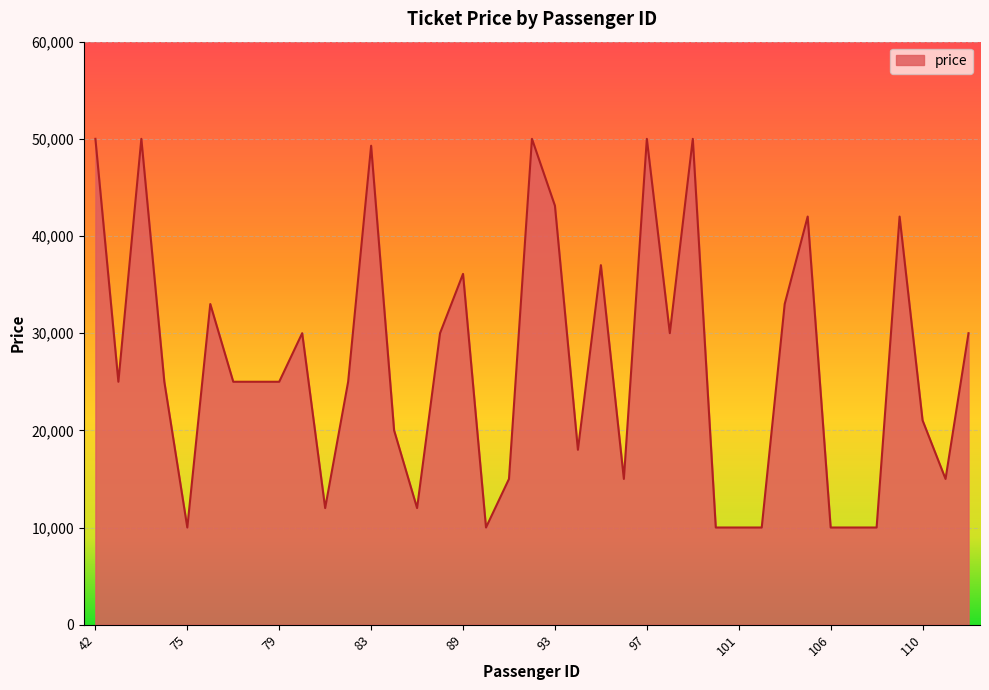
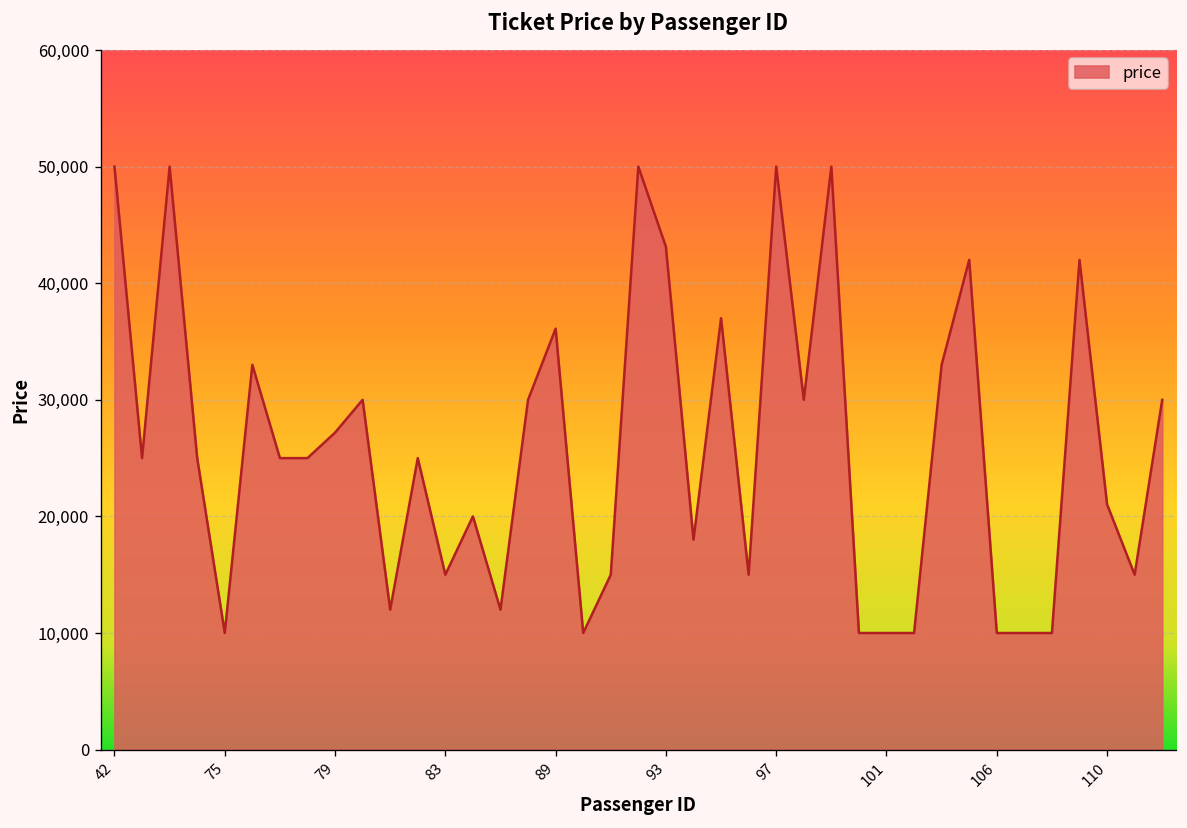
79: 25,000 -> 27,000
83: 49,000 -> 15,000
